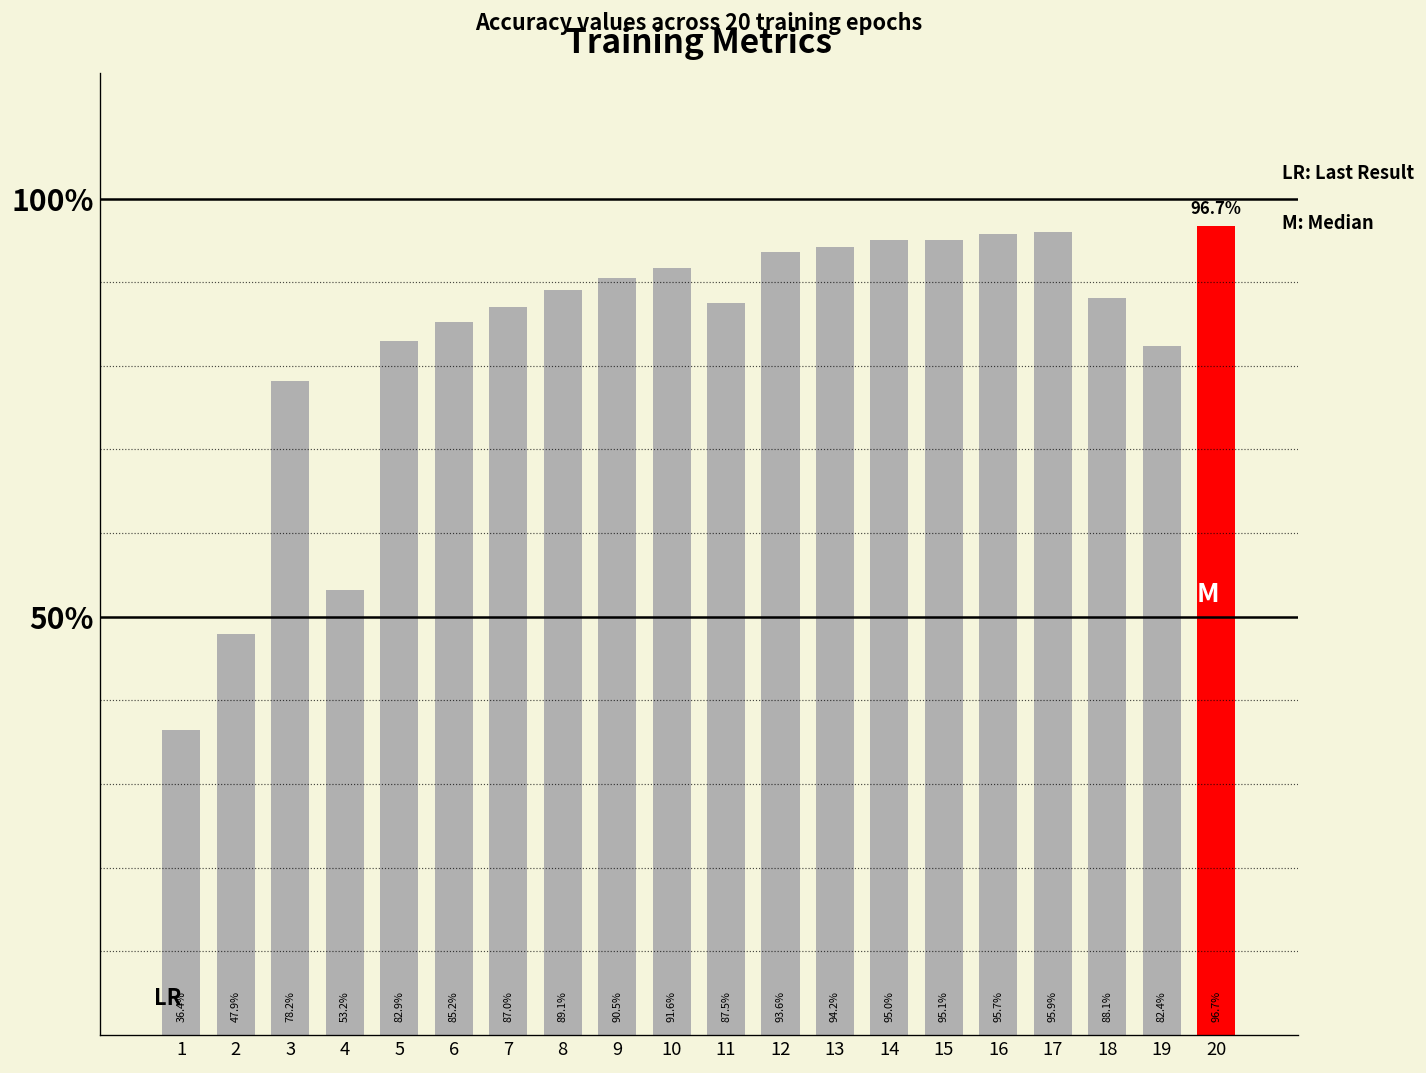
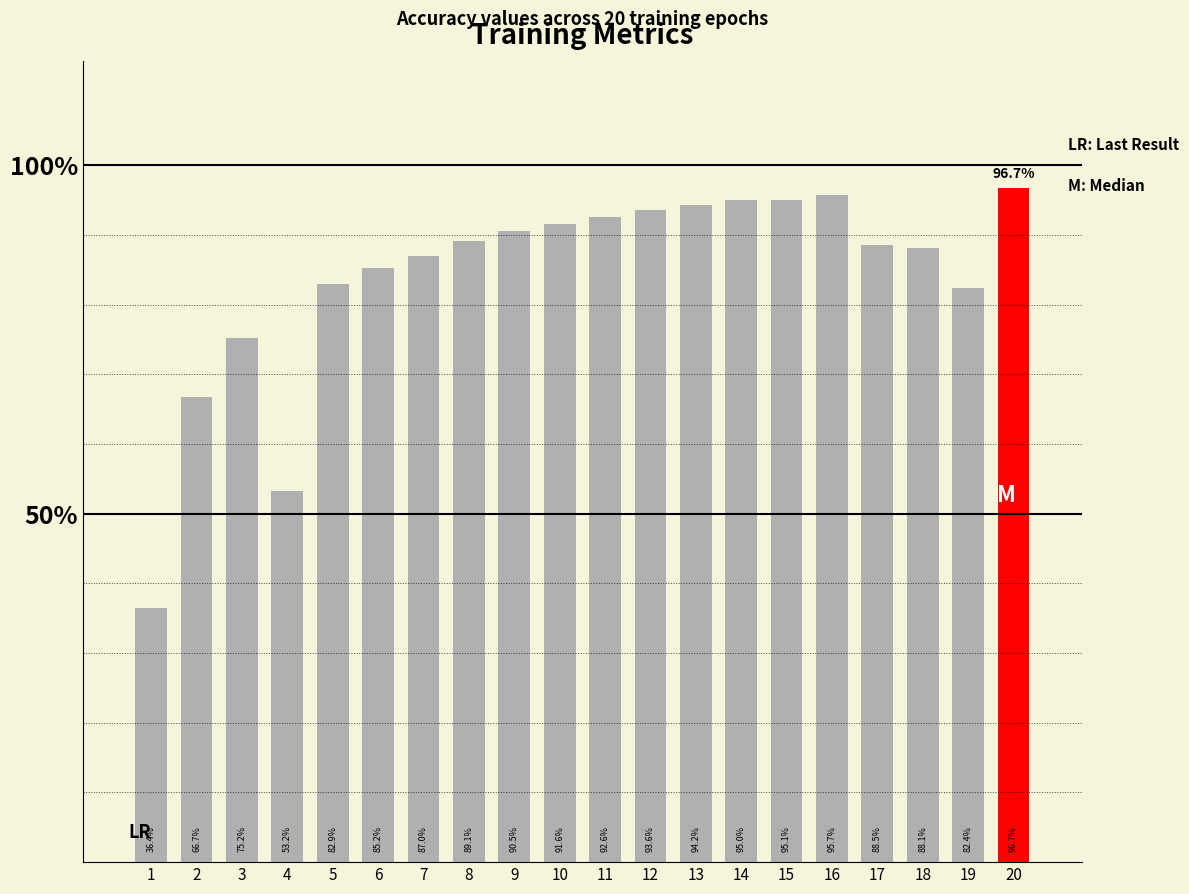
2: 47.9% -> 66.7%
3: 78.2% -> 75.2%
11: 87.5% -> 92.6%
17: 95.9% -> 88.5%
